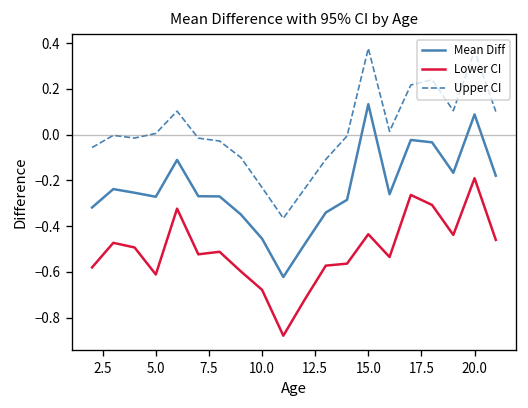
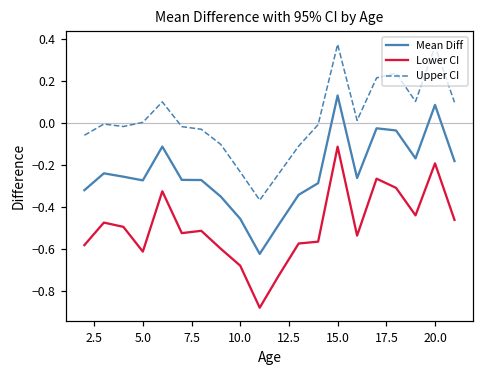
Lower CI, 15.0: -0.44 -> -0.11
